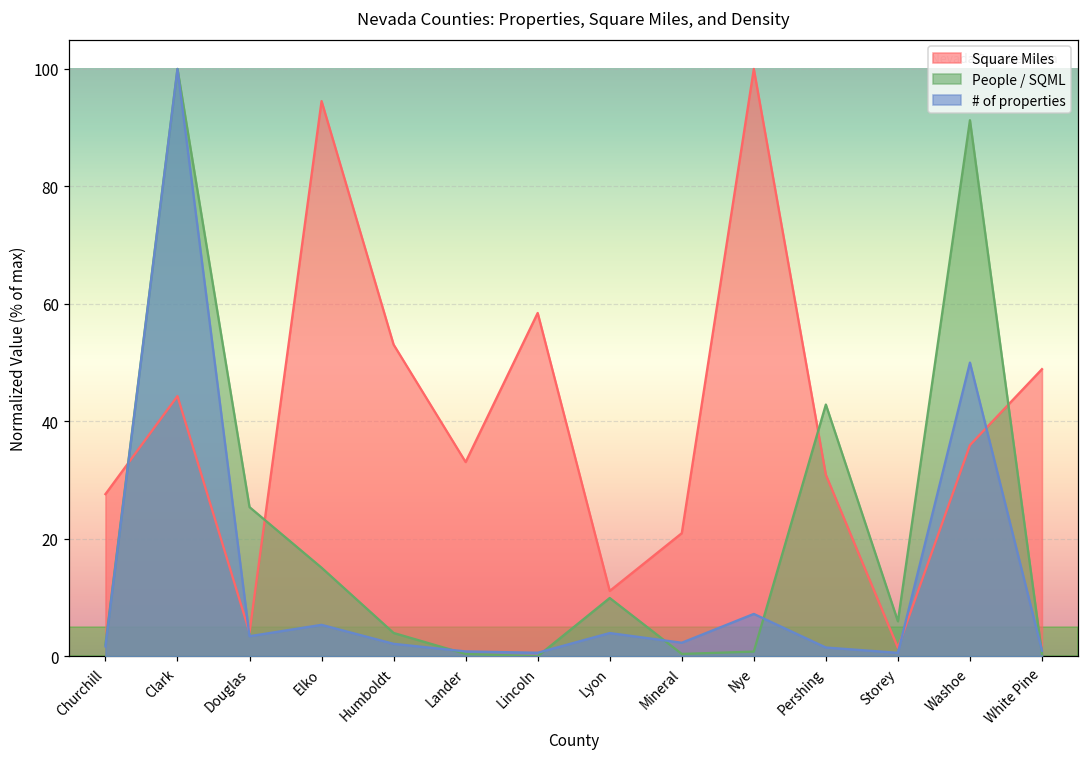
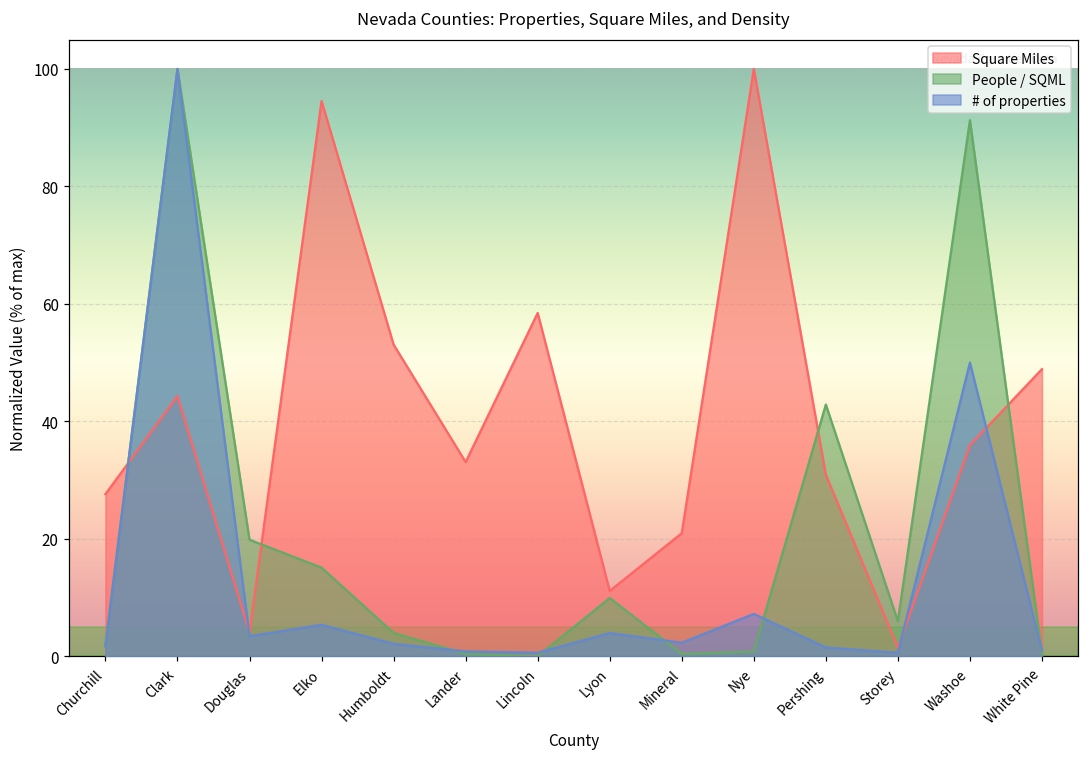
People / SQML, Douglas: 25 -> 20
